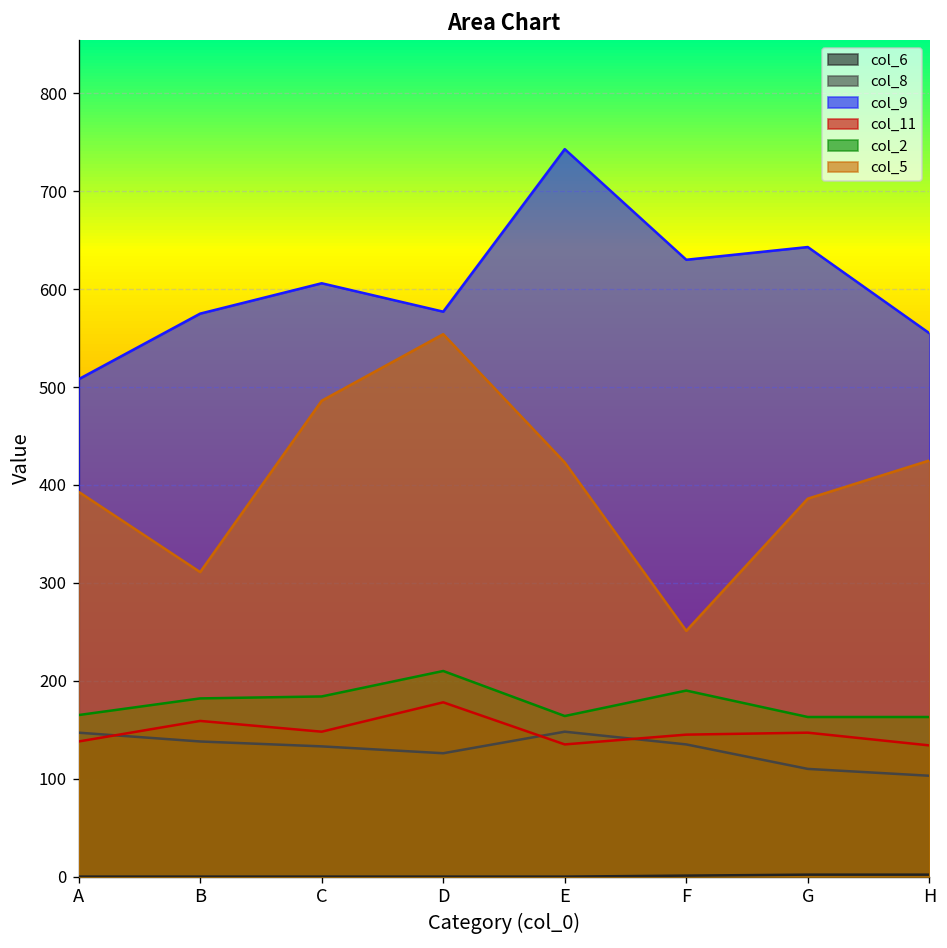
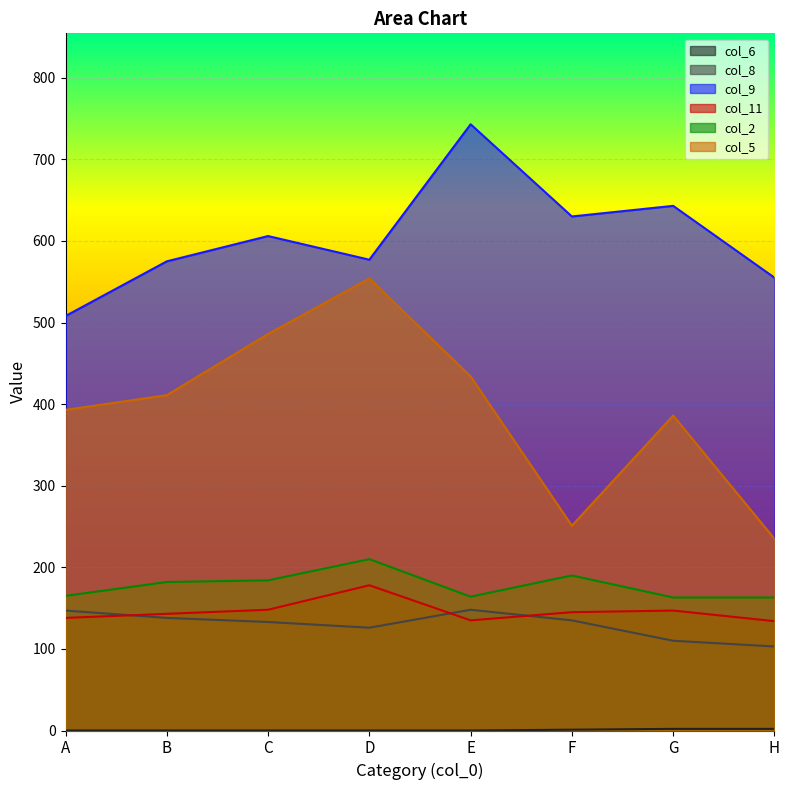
col_11, B: 160 -> 140
col_5, B: 310 -> 410
col_5, E: 420 -> 430
col_5, H: 430 -> 240
